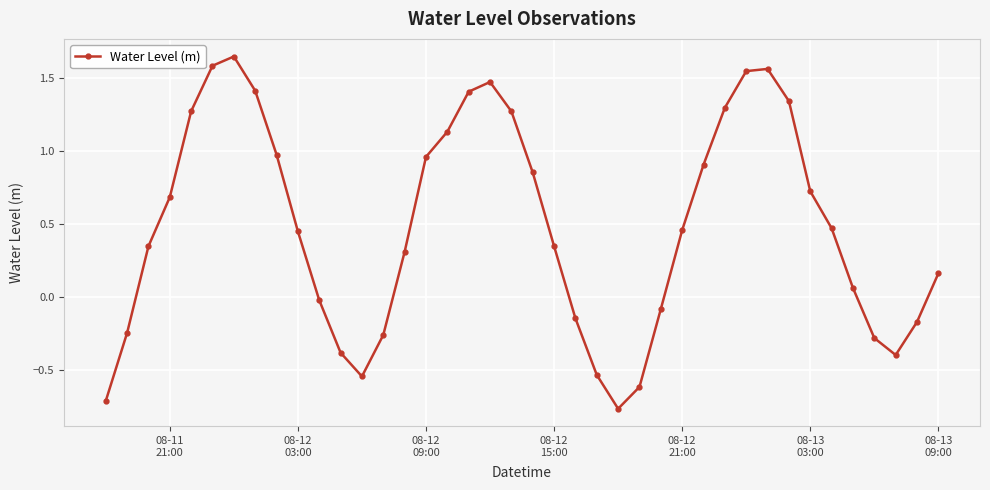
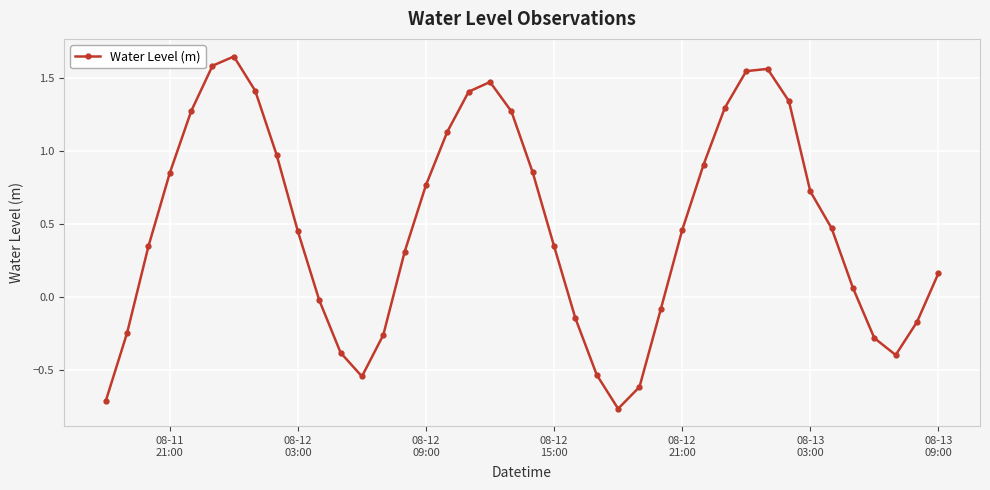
08-11 21:00: 0.68 -> 0.85
08-12 09:00: 0.96 -> 0.77
